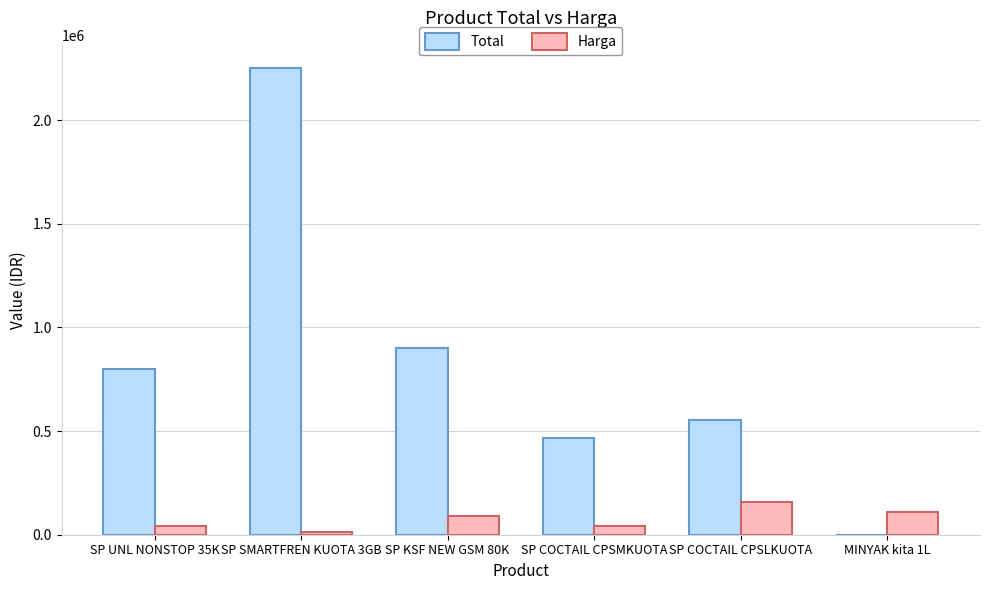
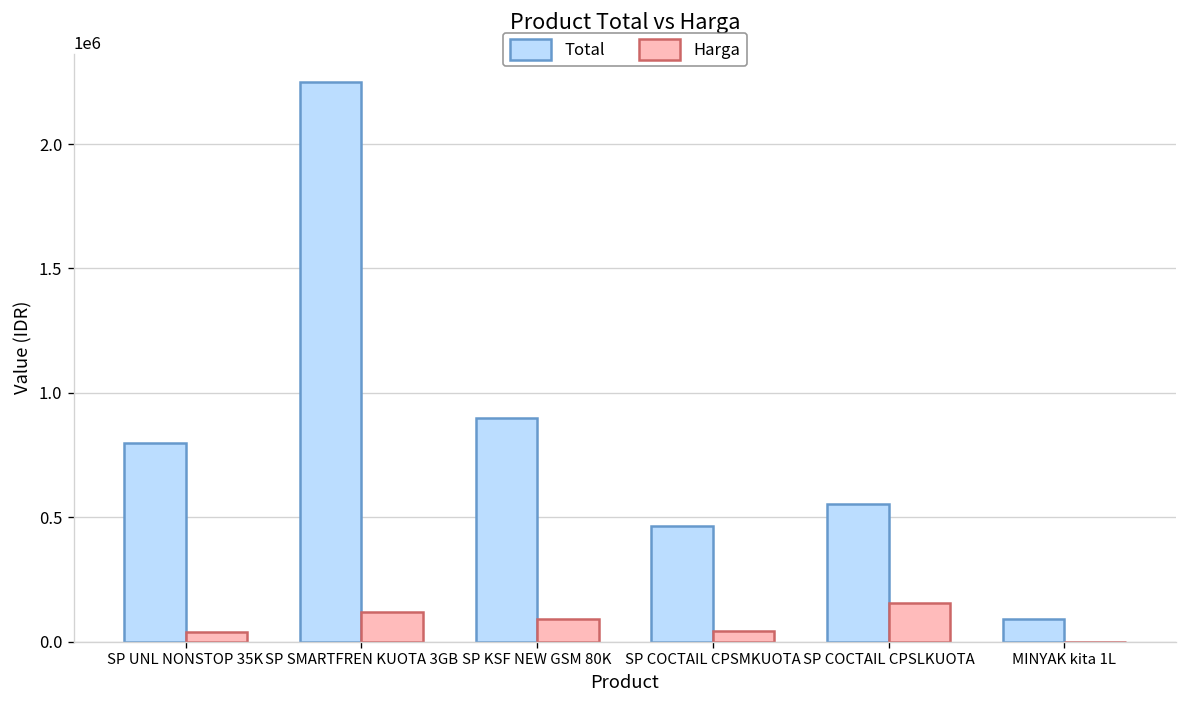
Harga, SP SMARTFREN KUOTA 3GB: 20000 -> 120000
Total, MINYAK kita 1L: 0 -> 90000
Harga, MINYAK kita 1L: 110000 -> 0
